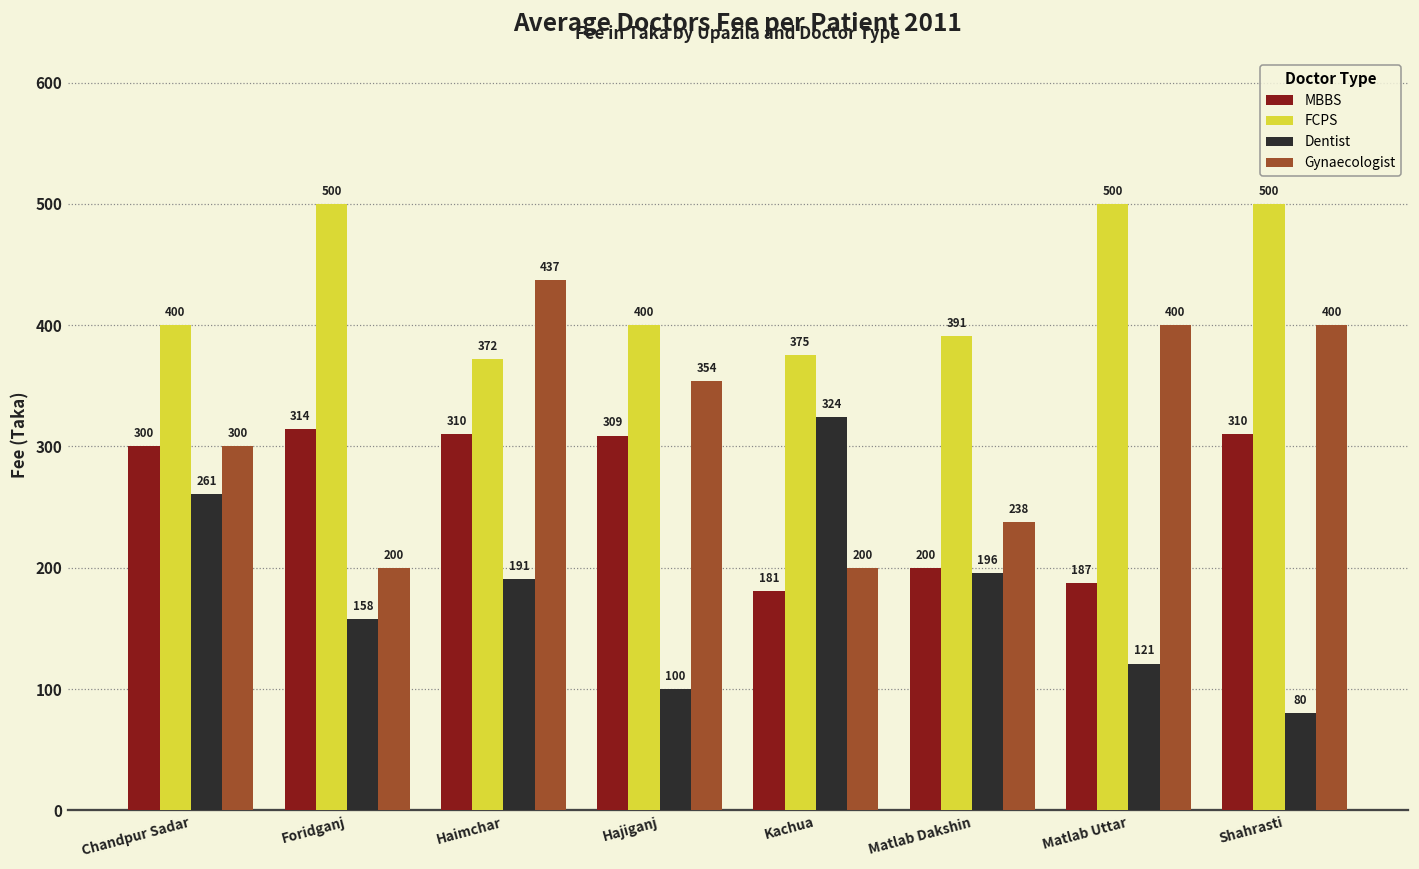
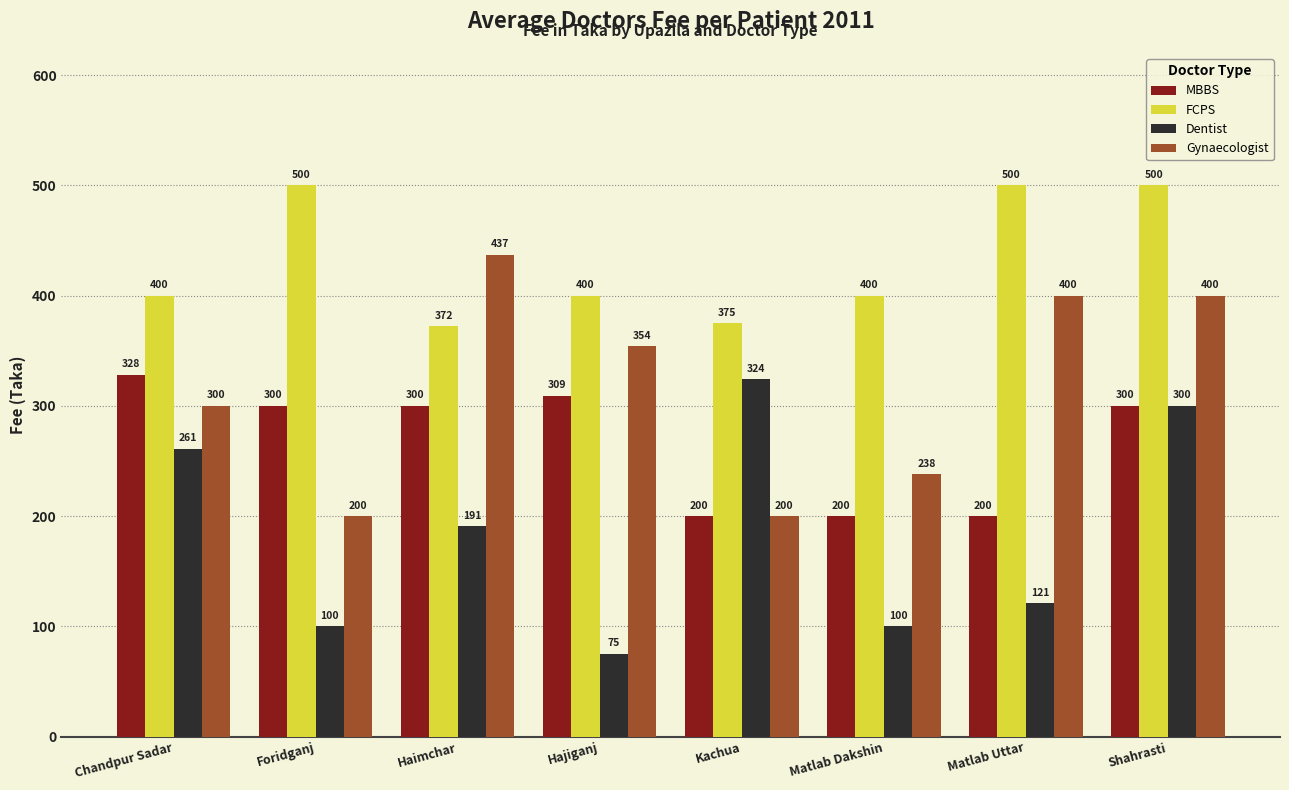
MBBS, Chandpur Sadar: 300 -> 328
MBBS, Foridganj: 314 -> 300
Dentist, Foridganj: 158 -> 100
MBBS, Haimchar: 310 -> 300
Dentist, Hajiganj: 100 -> 75
MBBS, Kachua: 181 -> 200
FCPS, Matlab Dakshin: 391 -> 400
Dentist, Matlab Dakshin: 196 -> 100
MBBS, Matlab Uttar: 187 -> 200
MBBS, Shahrasti: 310 -> 300
Dentist, Shahrasti: 80 -> 300
